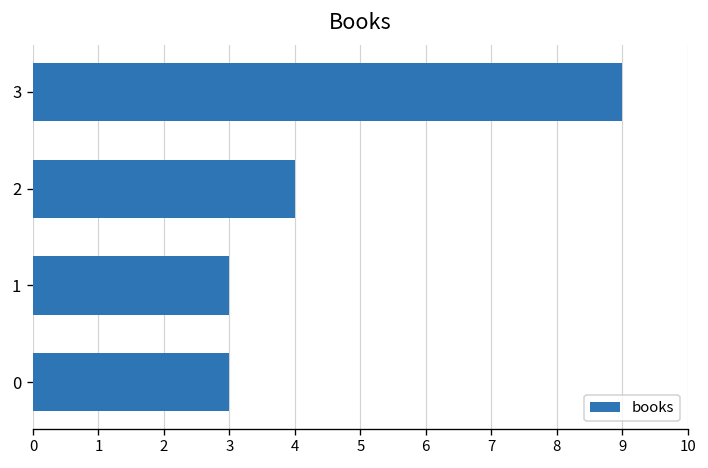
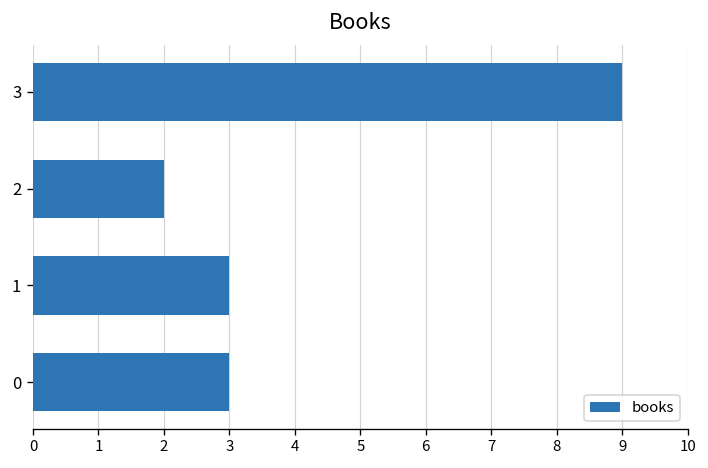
2: 4 -> 2
